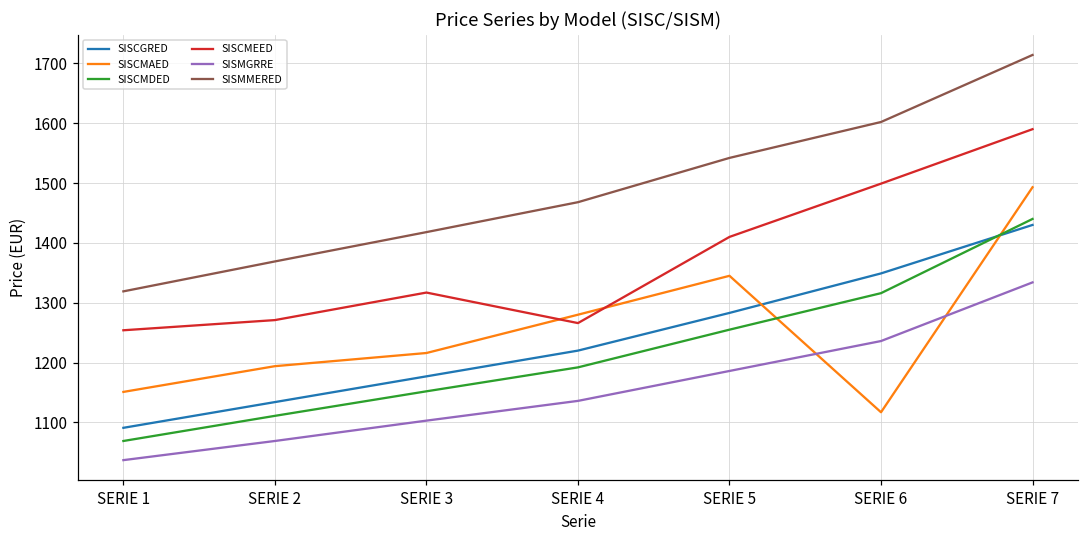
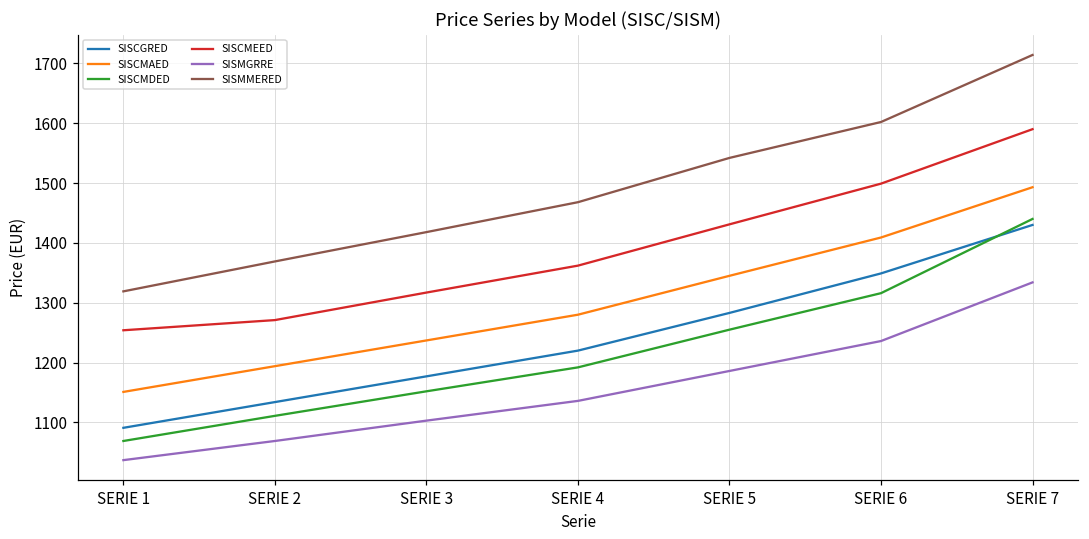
SISCMAED, SERIE 3: 1220 -> 1240
SISCMEED, SERIE 4: 1270 -> 1360
SISCMEED, SERIE 5: 1410 -> 1430
SISCMAED, SERIE 6: 1120 -> 1410
